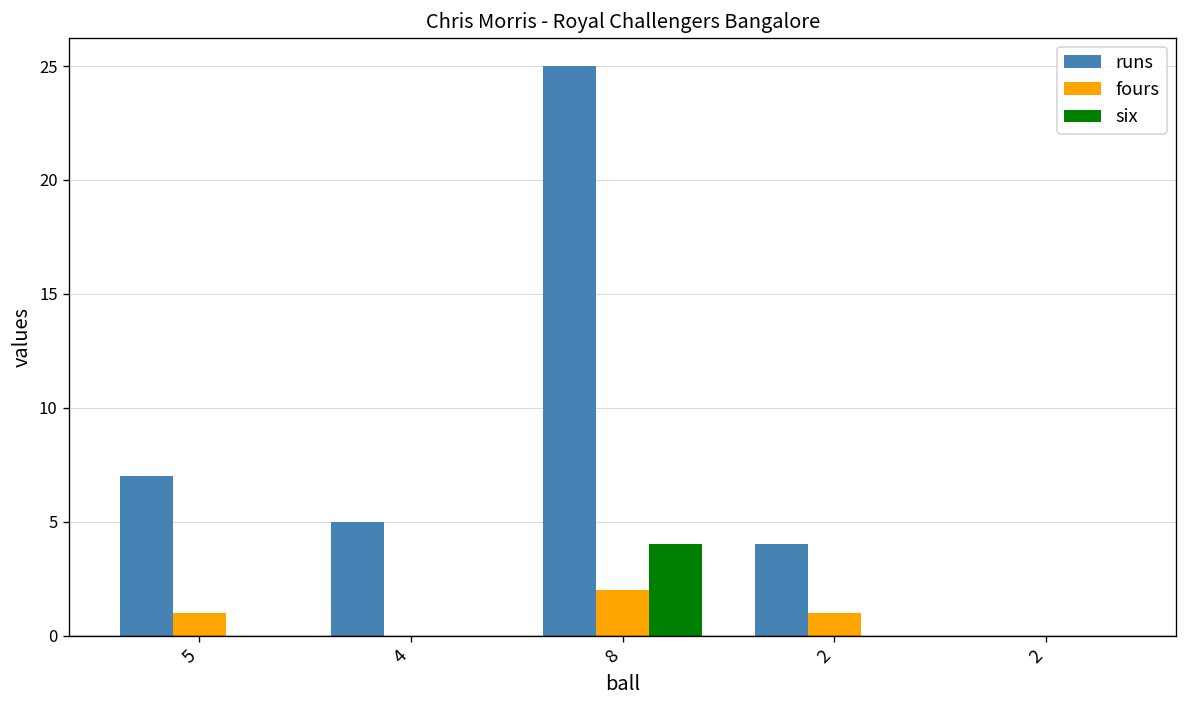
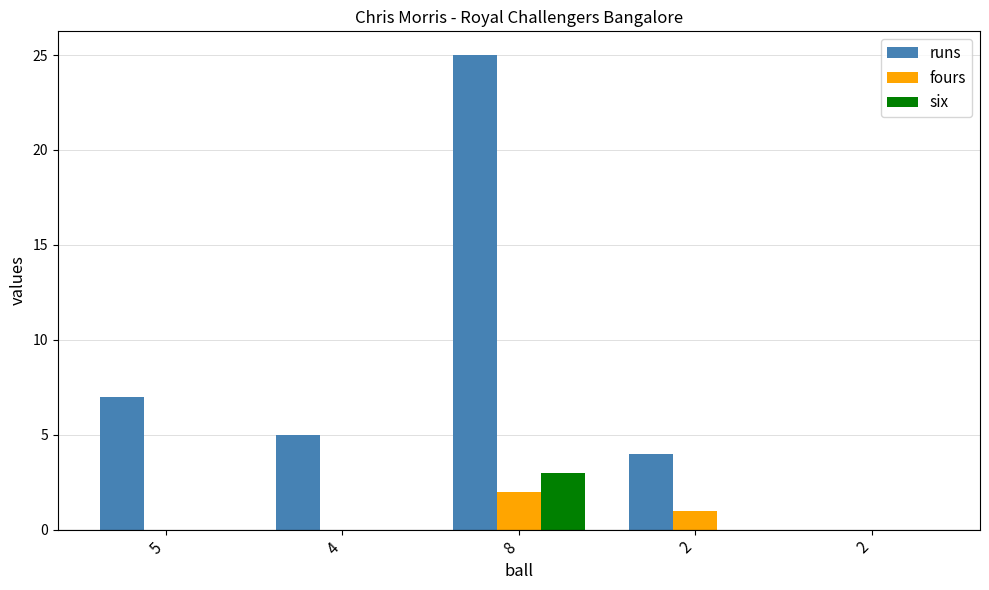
fours, 5: 1 -> 0
six, 8: 4 -> 3
